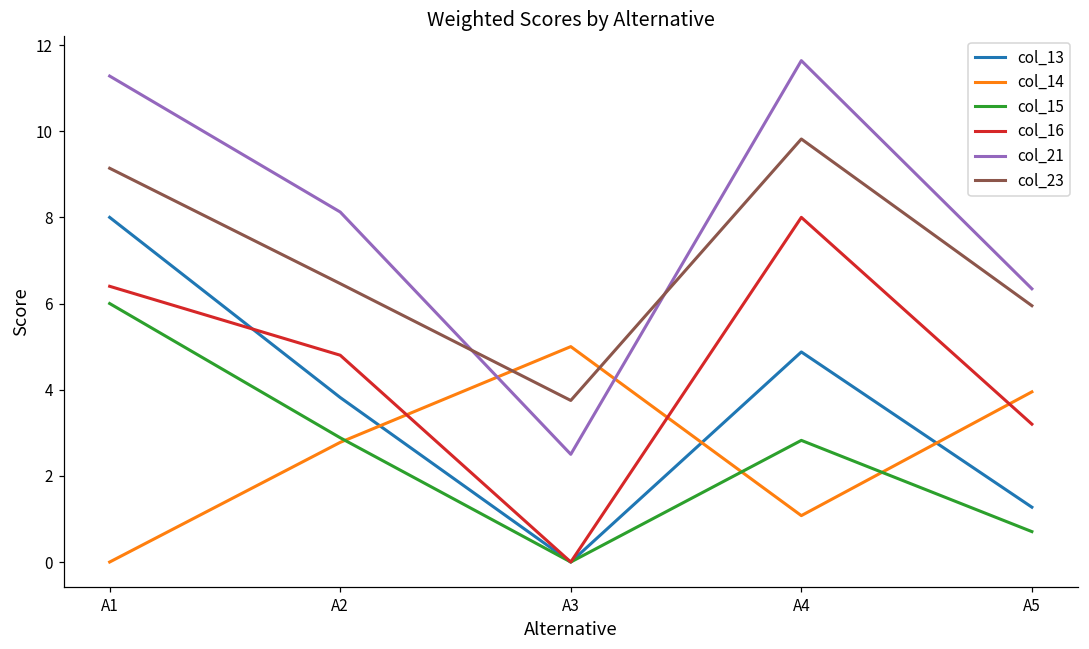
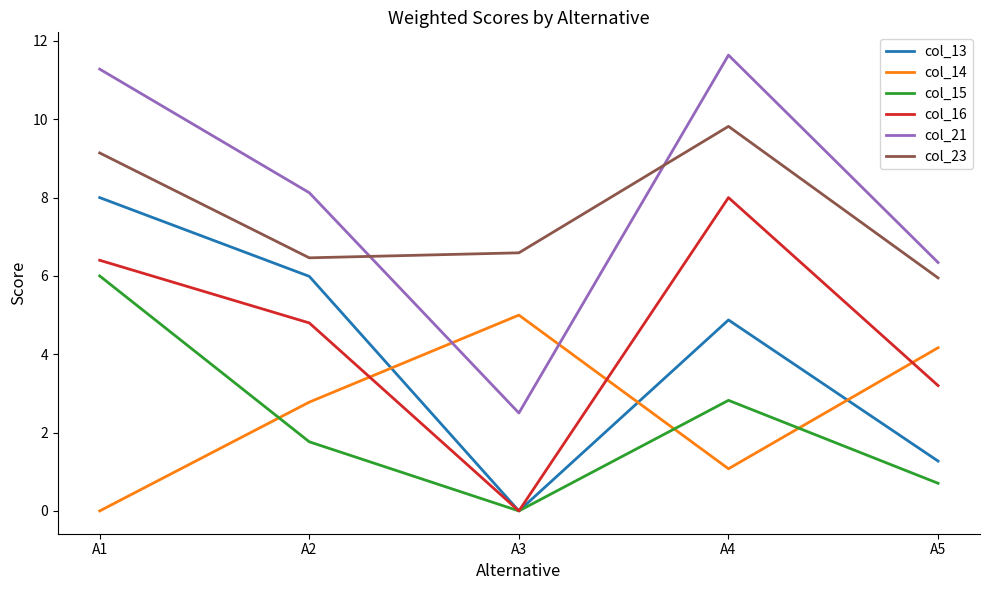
col_13, А2: 3.8 -> 6.0
col_15, А2: 2.9 -> 1.8
col_23, А3: 3.8 -> 6.6
col_14, А5: 3.9 -> 4.2
